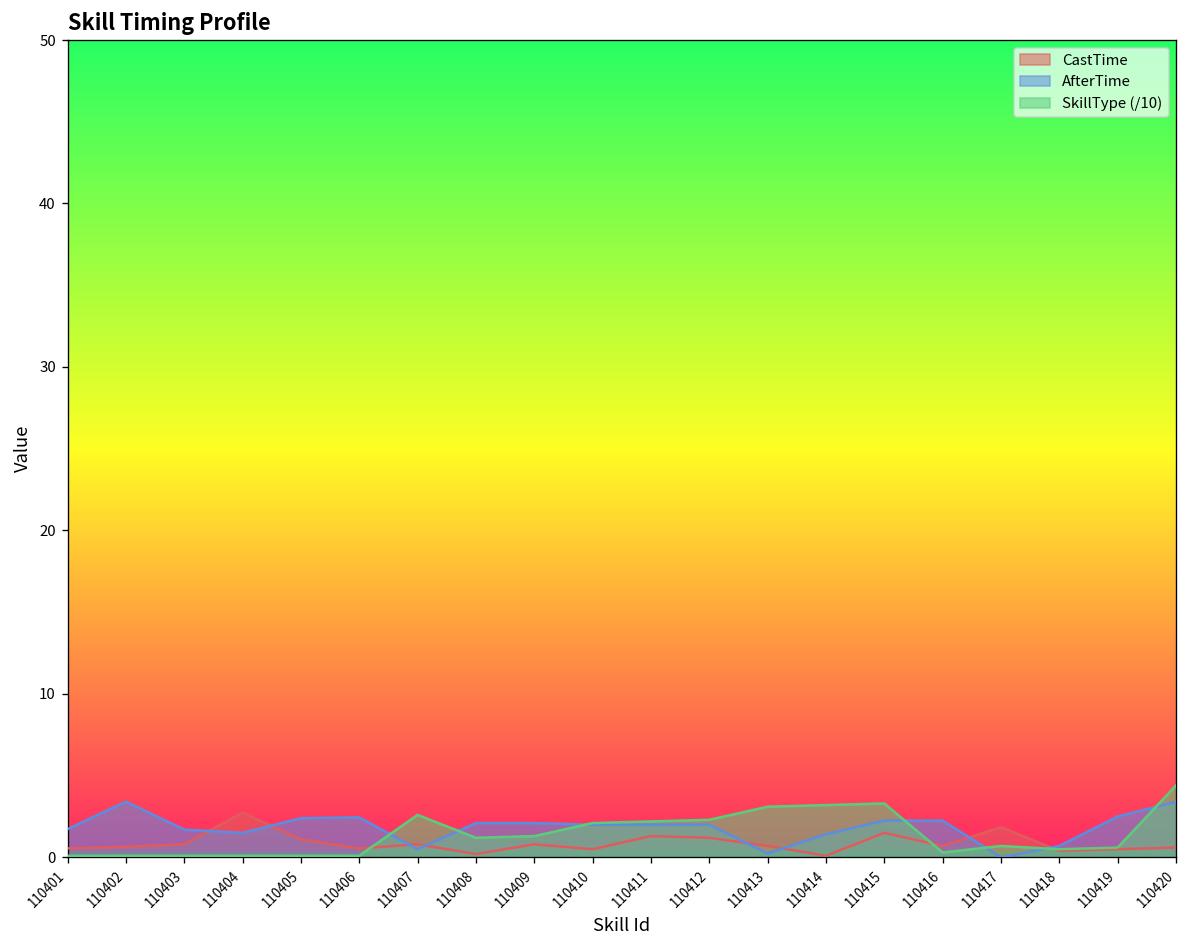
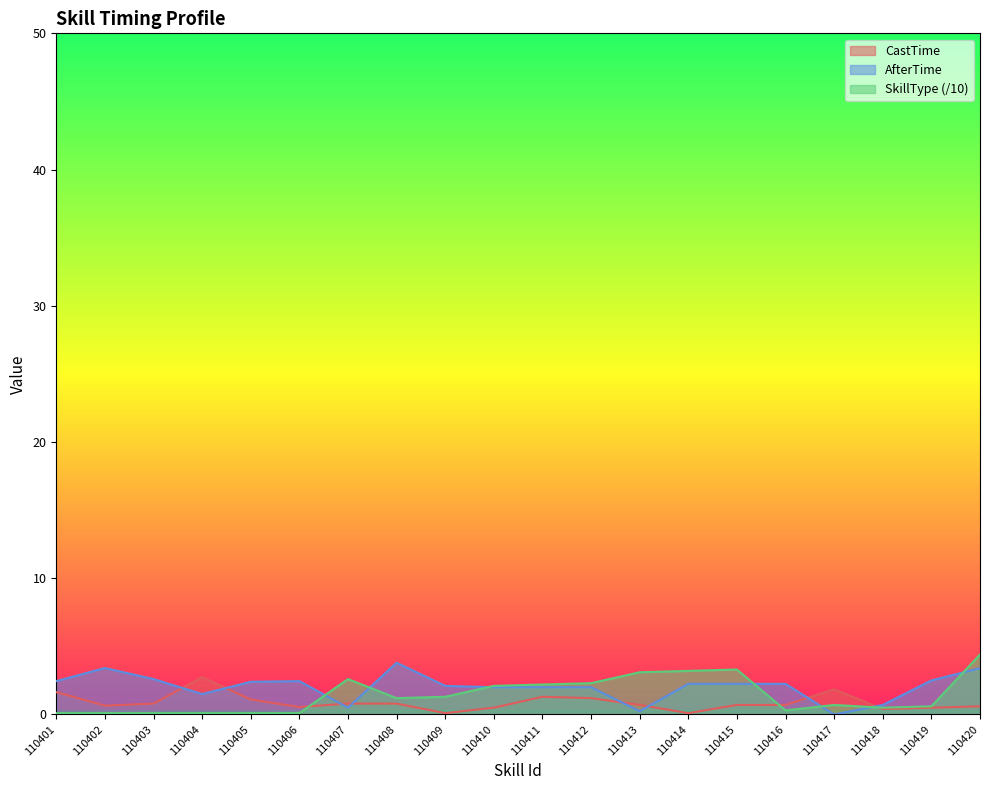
CastTime, 110401: 0.6 -> 1.6
AfterTime, 110401: 1.7 -> 2.5
AfterTime, 110403: 1.7 -> 2.6
CastTime, 110408: 0.2 -> 0.8
AfterTime, 110408: 2.1 -> 3.8
CastTime, 110409: 0.8 -> 0.1
AfterTime, 110414: 1.4 -> 2.3
CastTime, 110415: 1.5 -> 0.7
